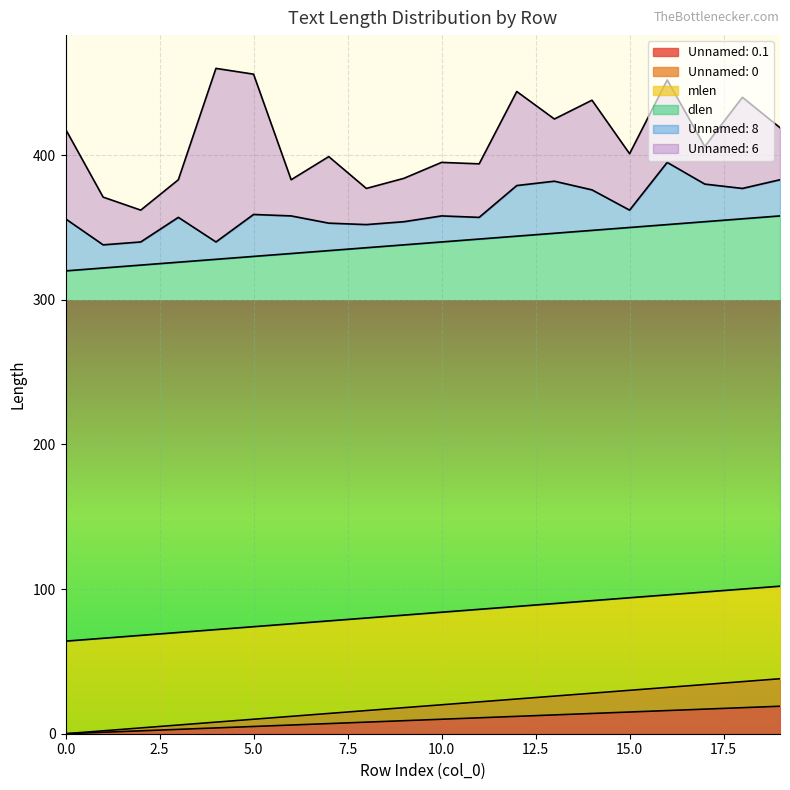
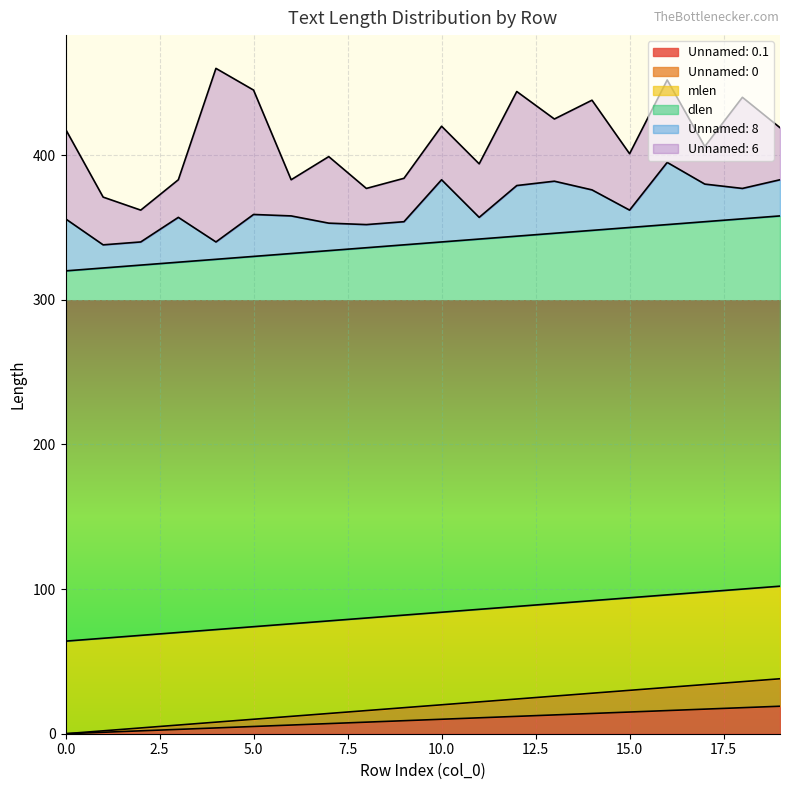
Unnamed: 6, 5.0: 97 -> 86
Unnamed: 8, 10.0: 18 -> 43
